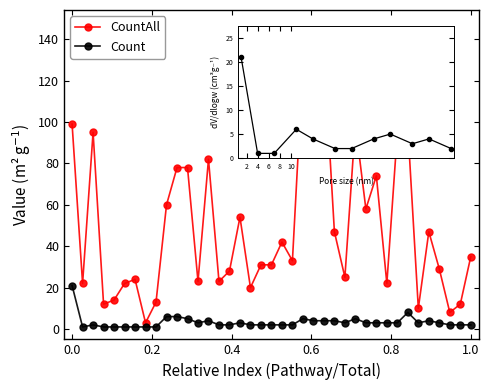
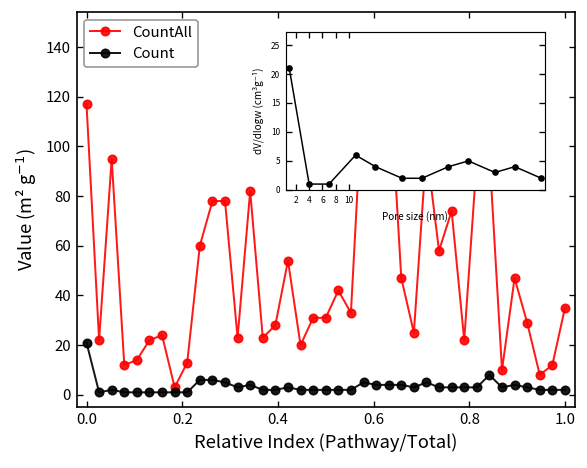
CountAll, 0.0: 99 -> 117
